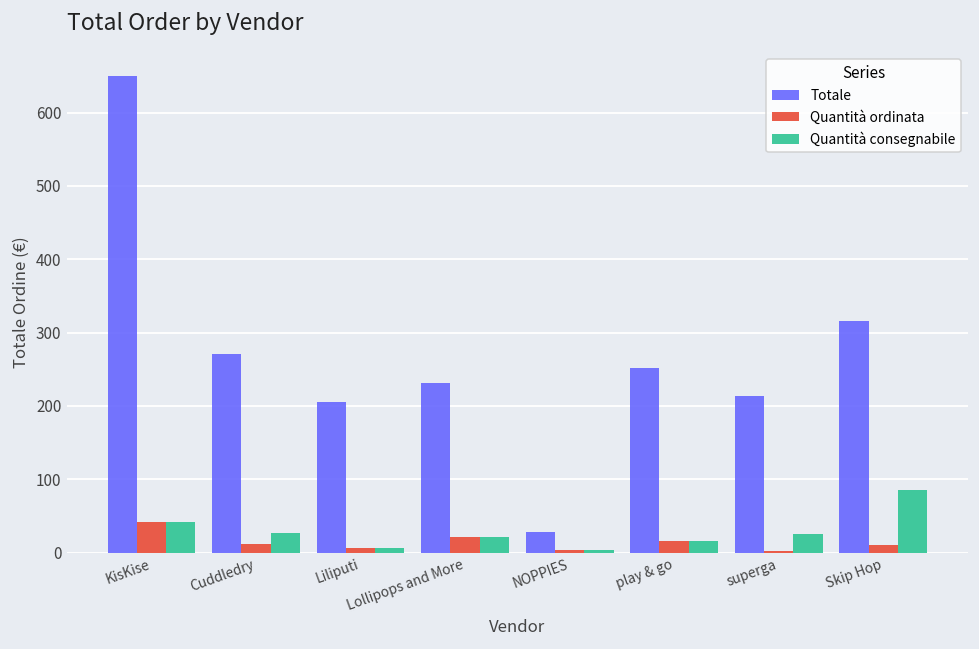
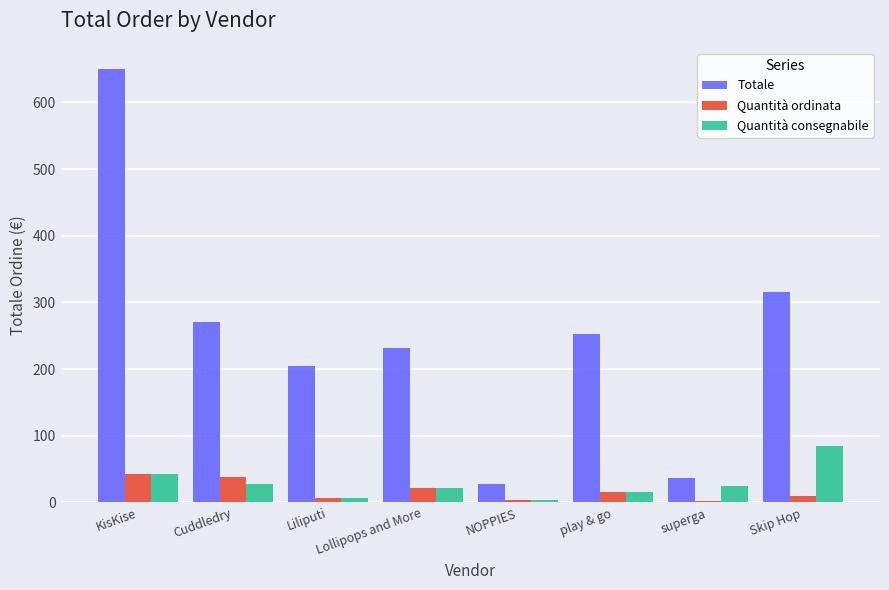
Quantità ordinata, Cuddledry: 10 -> 40
Totale, superga: 210 -> 40
